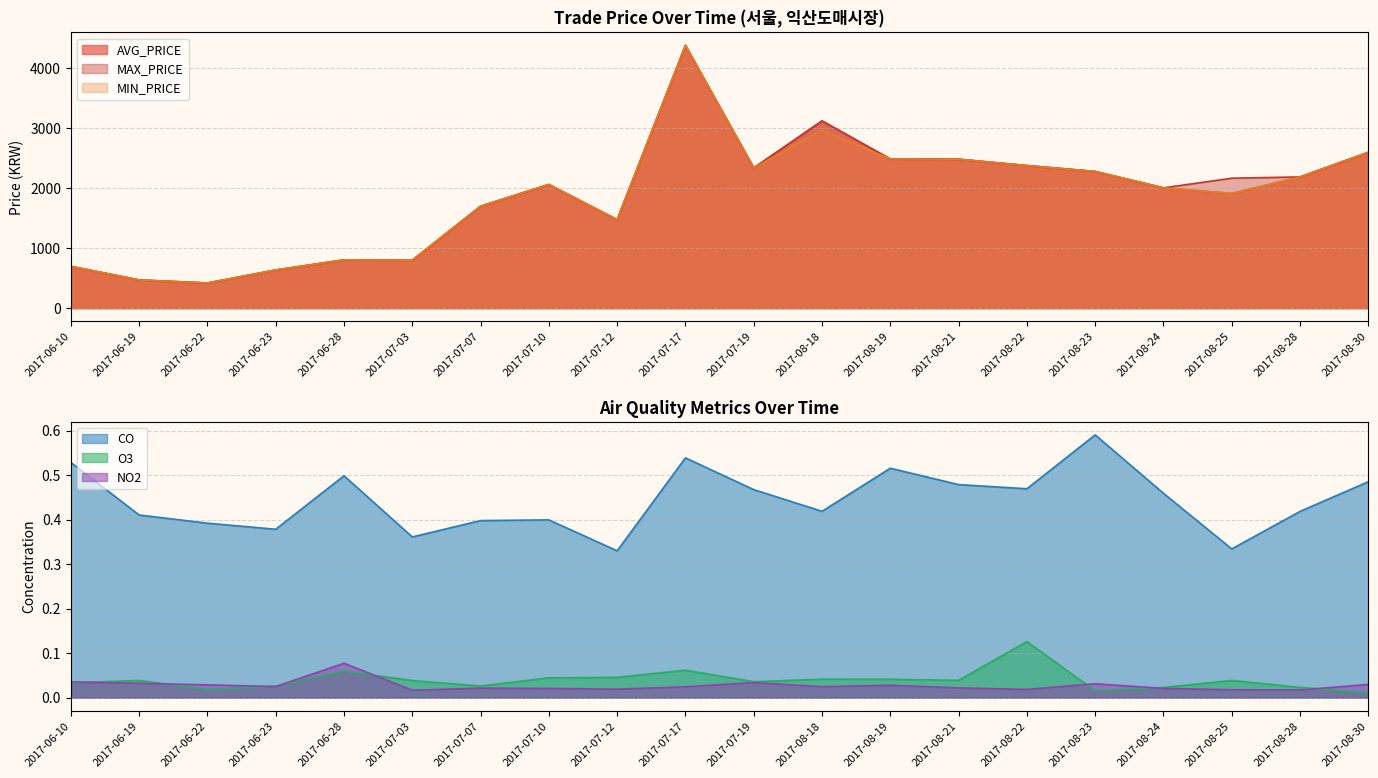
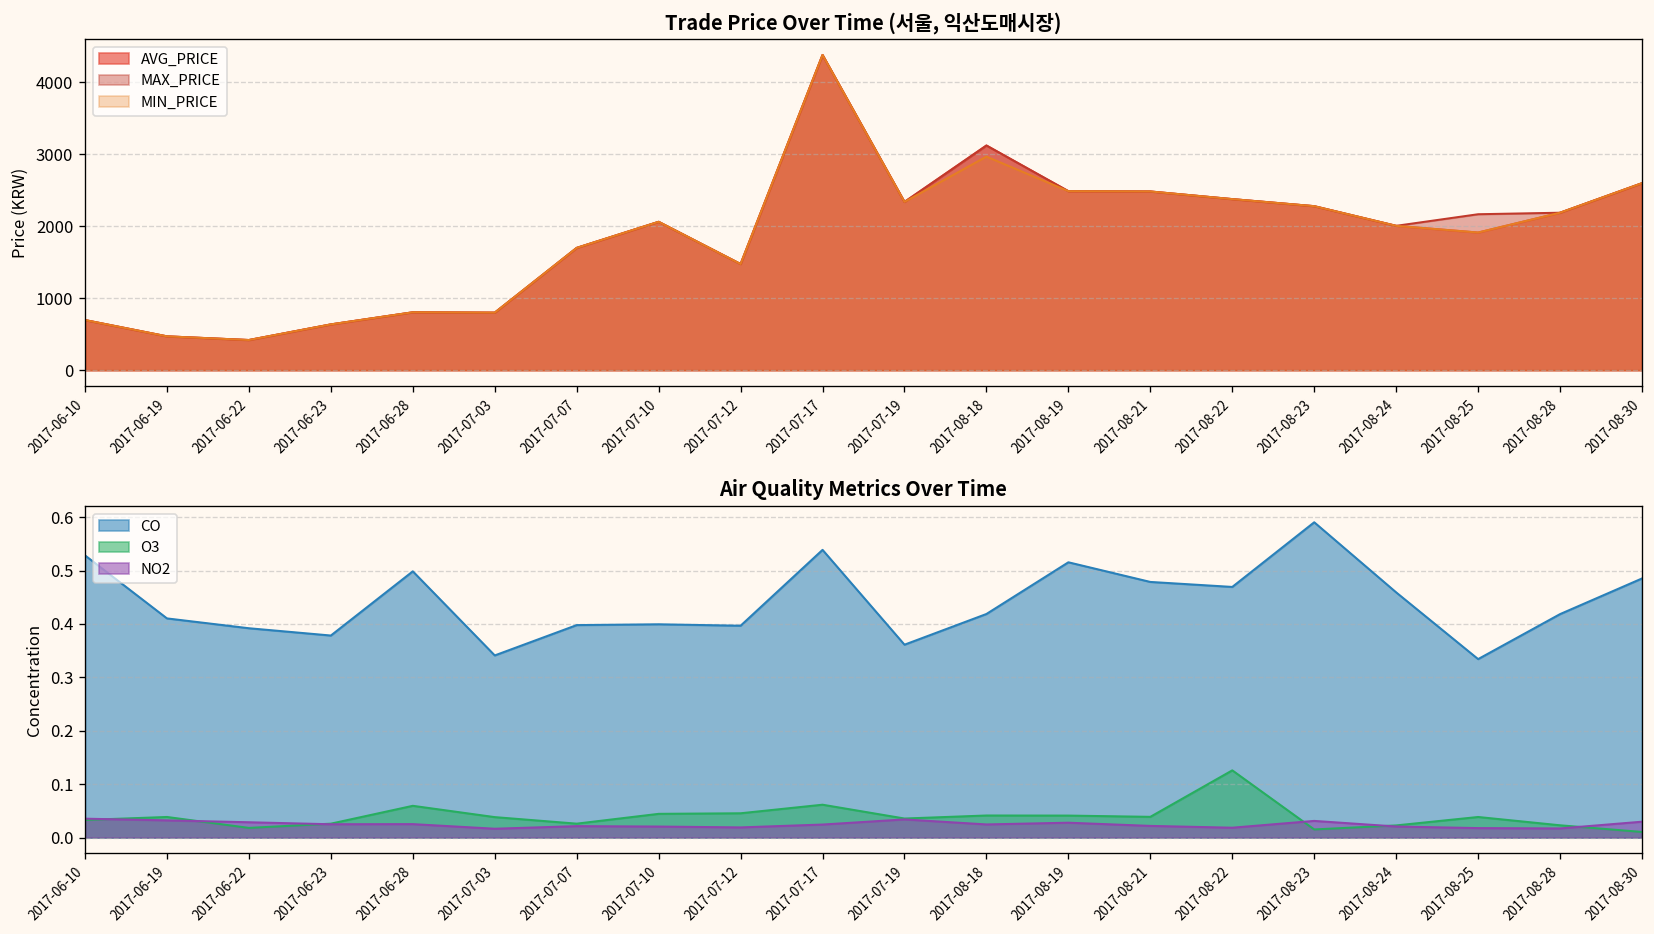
Air Quality Metrics Over Time, NO2, 2017-06-28: 0.08 -> 0.03
Air Quality Metrics Over Time, CO, 2017-07-03: 0.36 -> 0.34
Air Quality Metrics Over Time, CO, 2017-07-12: 0.33 -> 0.40
Air Quality Metrics Over Time, CO, 2017-07-19: 0.47 -> 0.36
